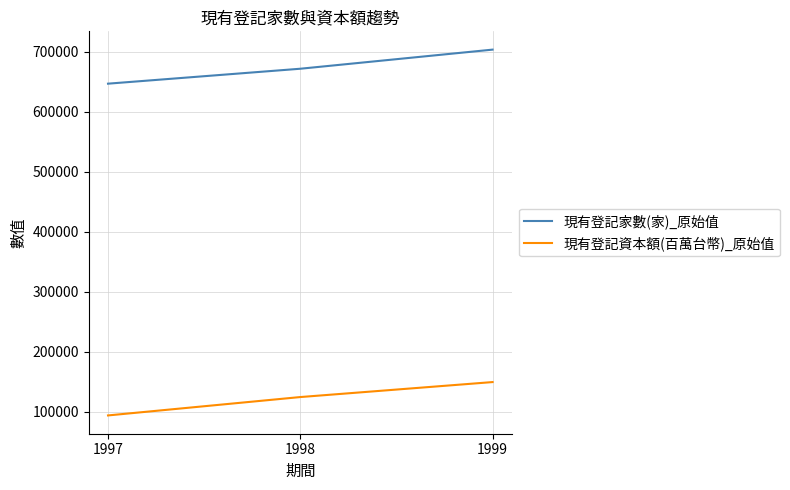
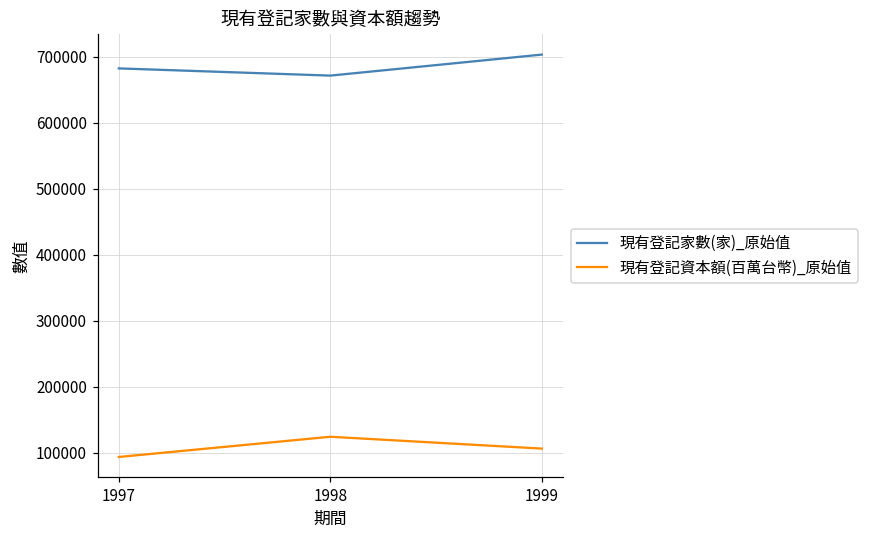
現有登記家數(家)_原始值, 1997: 650000 -> 680000
現有登記資本額(百萬台幣)_原始值, 1999: 150000 -> 110000
